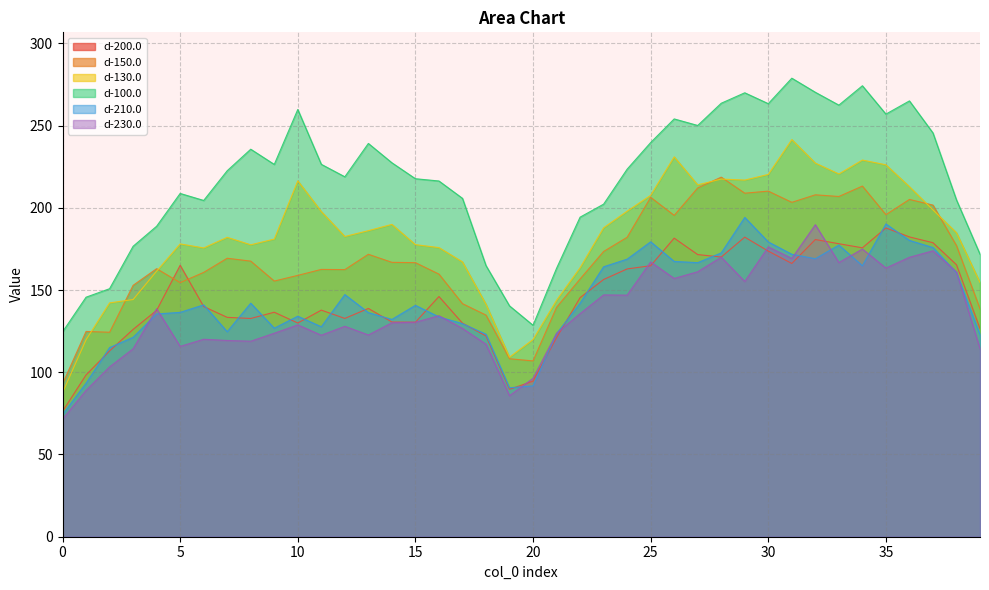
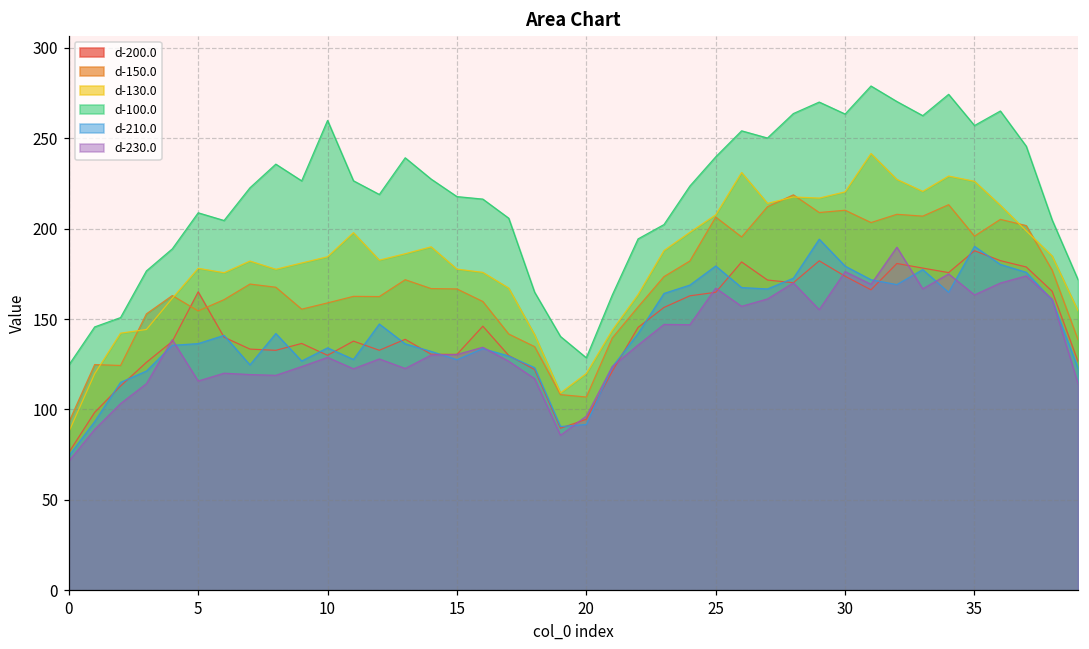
d-130.0, 10: 216 -> 184
d-210.0, 15: 141 -> 128
